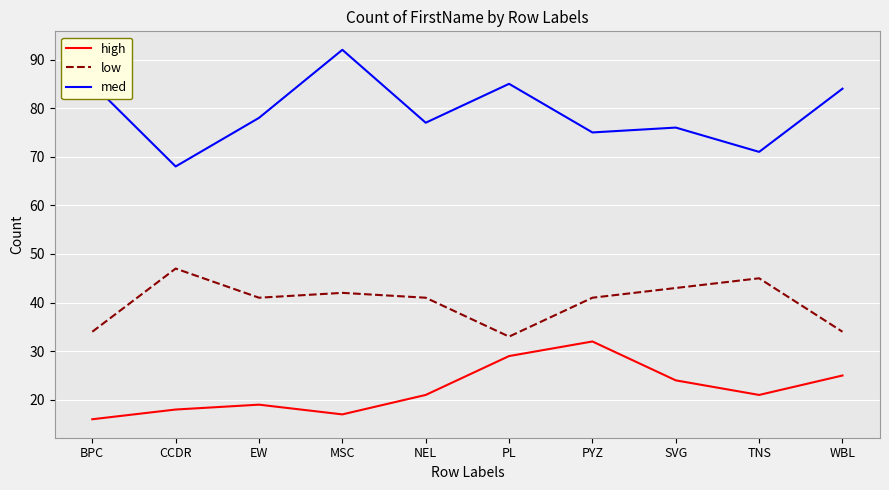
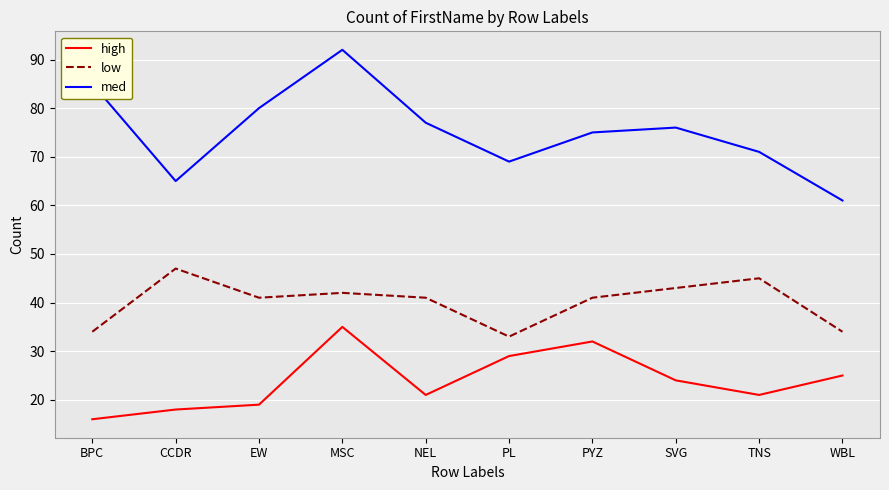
med, CCDR: 68 -> 65
med, EW: 78 -> 80
high, MSC: 17 -> 35
med, PL: 85 -> 69
med, WBL: 84 -> 61
